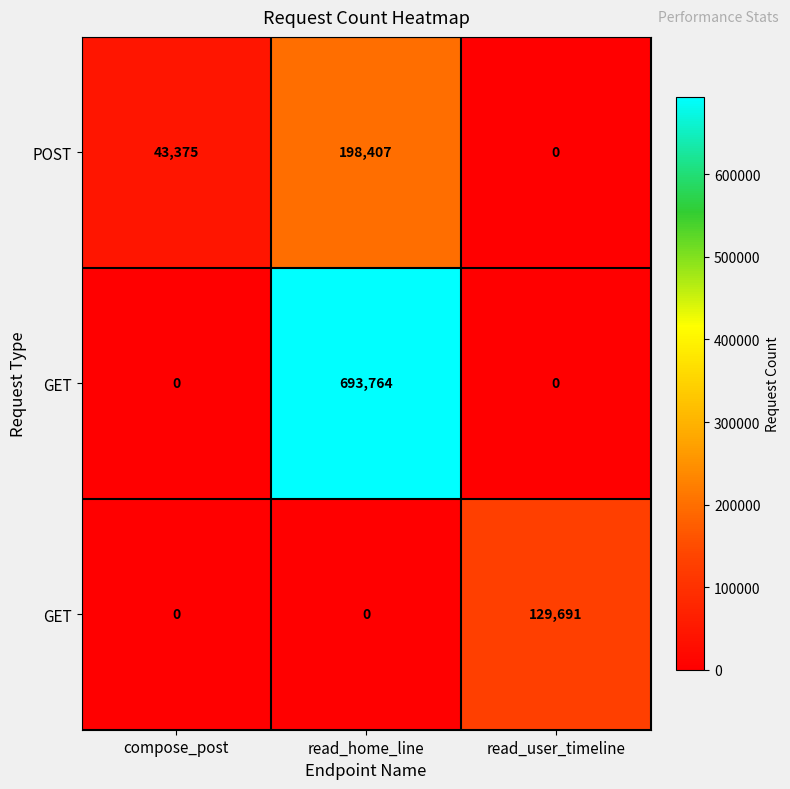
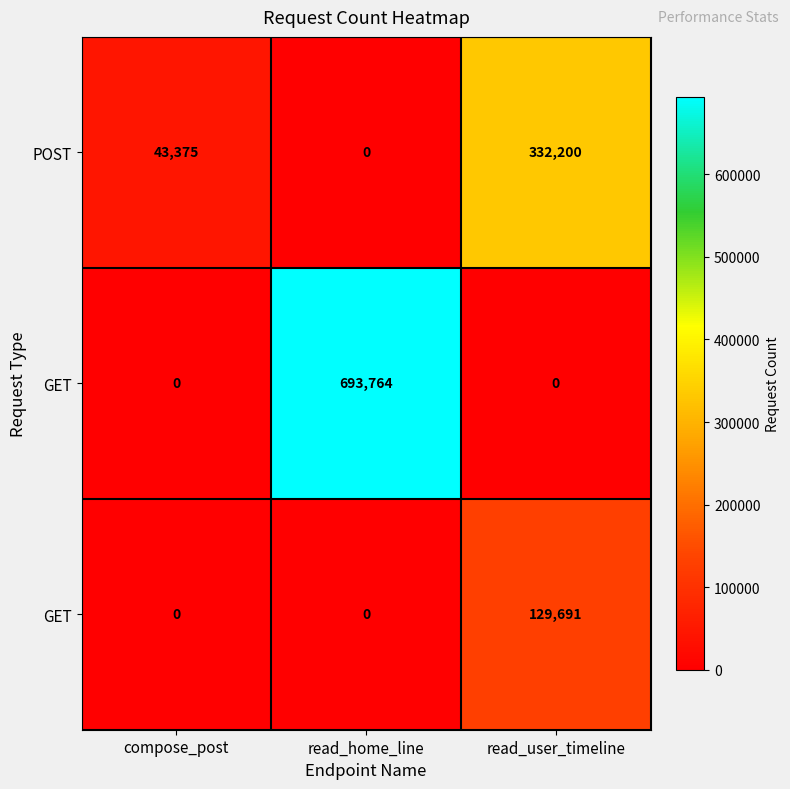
POST, read_home_line: 198,407 -> 0
POST, read_user_timeline: 0 -> 332,200
